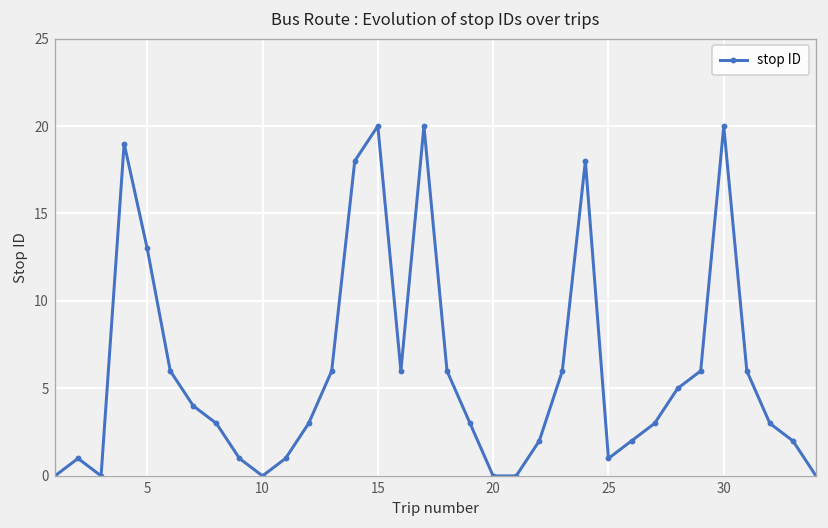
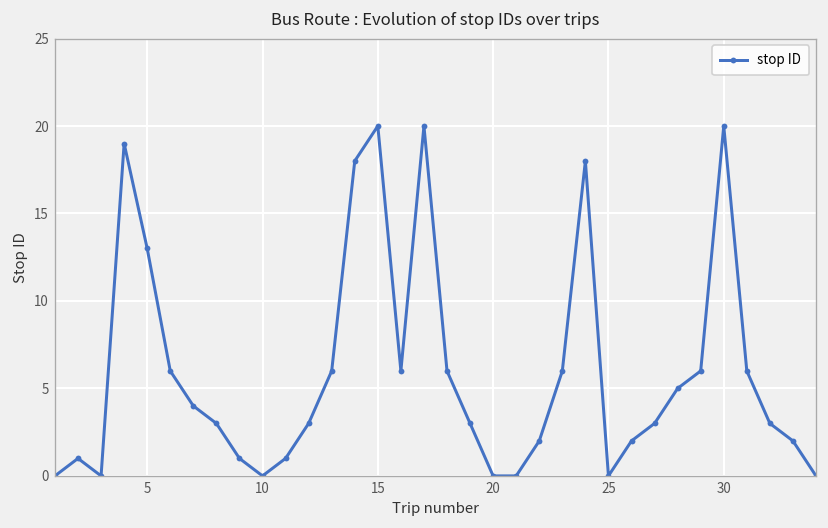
25: 1 -> 0
